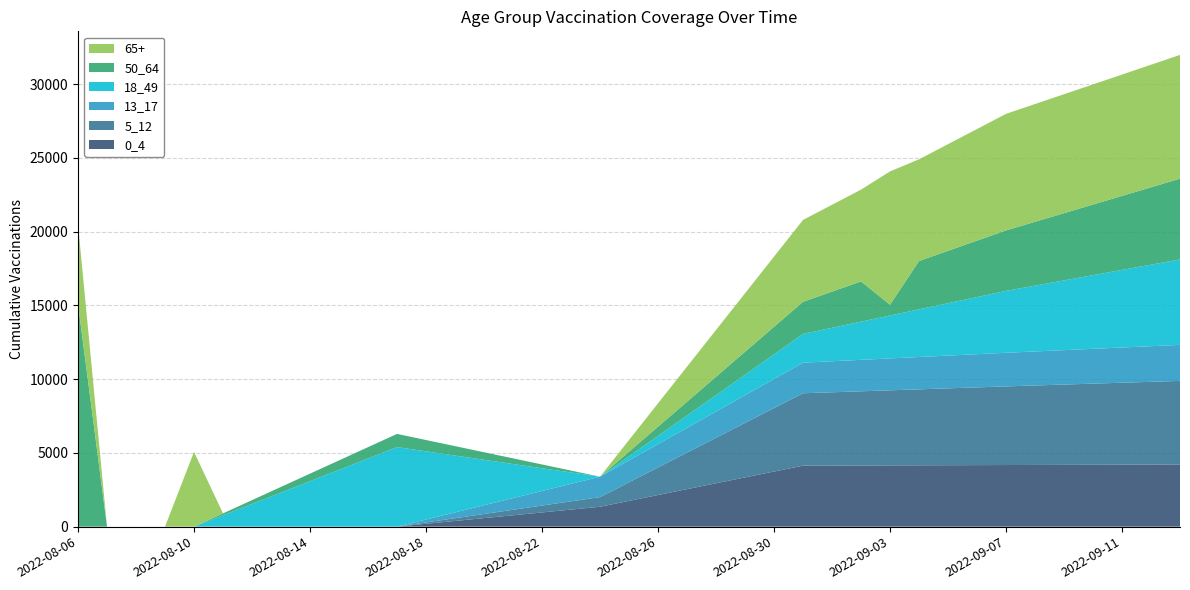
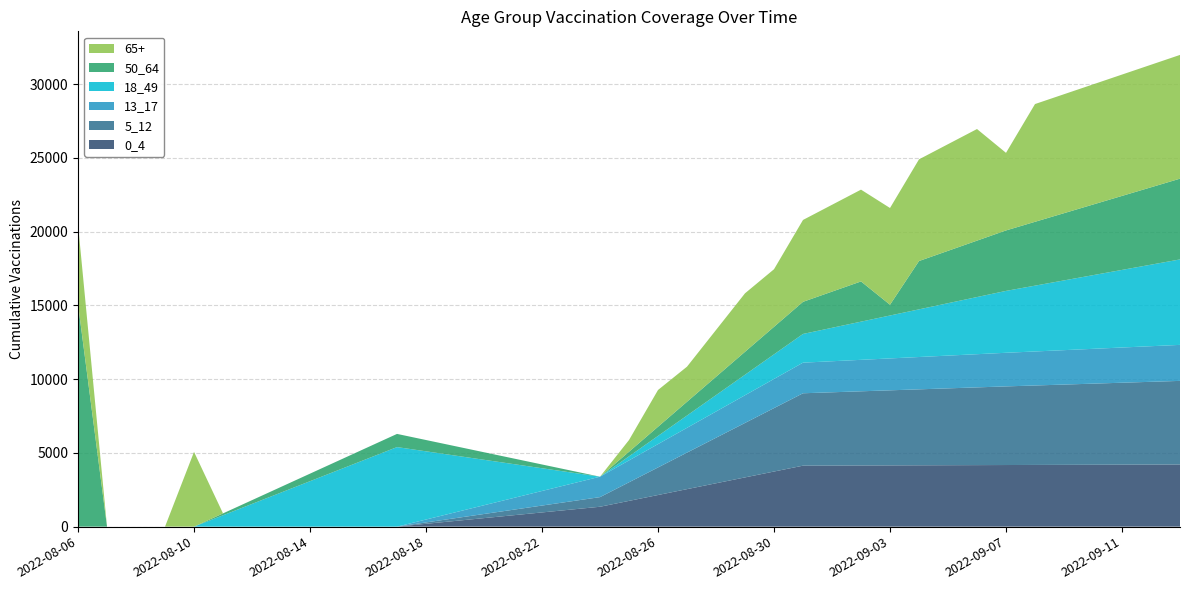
65+, 2022-08-26: 1600 -> 2500
65+, 2022-08-30: 4800 -> 3900
65+, 2022-09-03: 9000 -> 6600
65+, 2022-09-07: 7900 -> 5300
